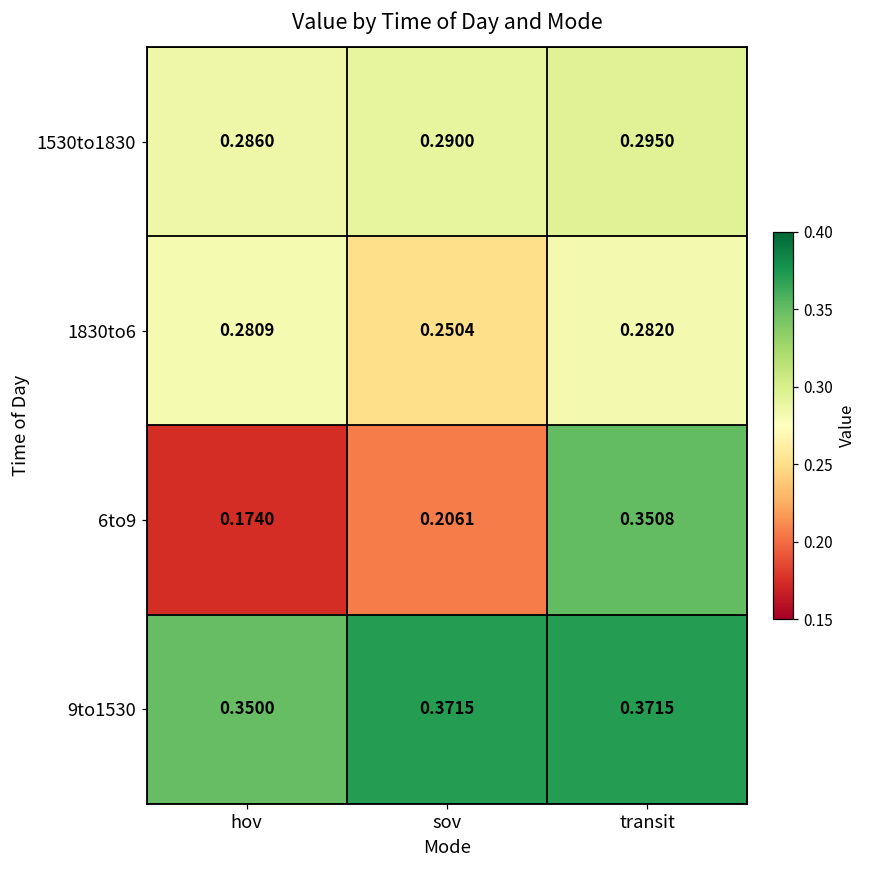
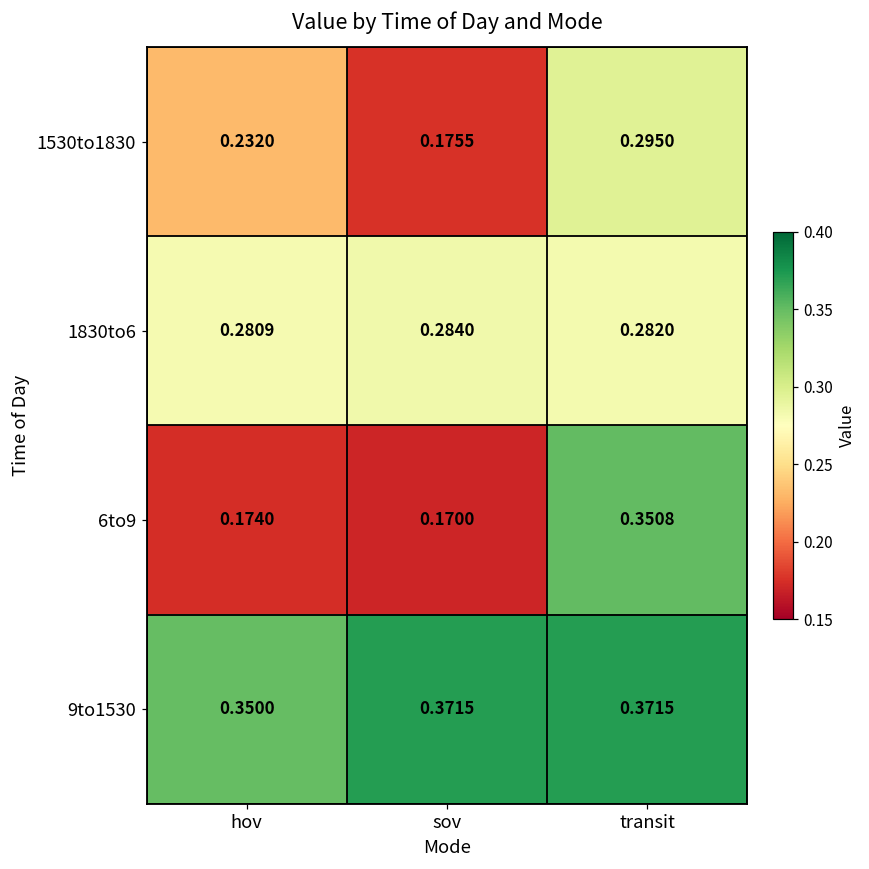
1530to1830, hov: 0.2860 -> 0.2320
1530to1830, sov: 0.2900 -> 0.1755
1830to6, sov: 0.2504 -> 0.2840
6to9, sov: 0.2061 -> 0.1700
